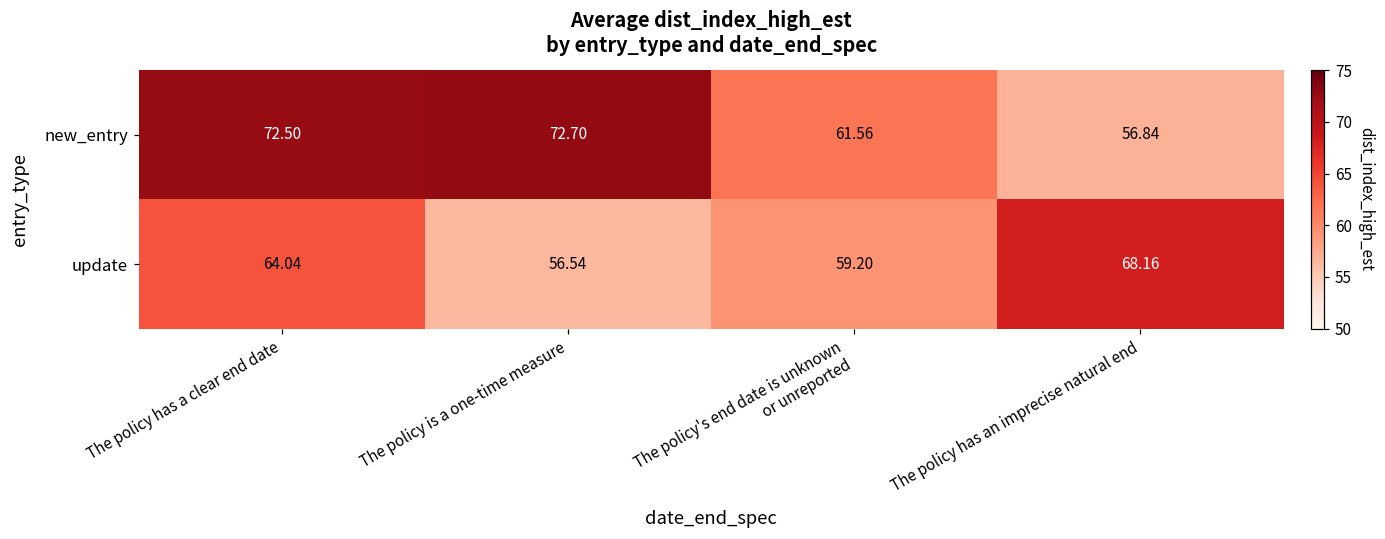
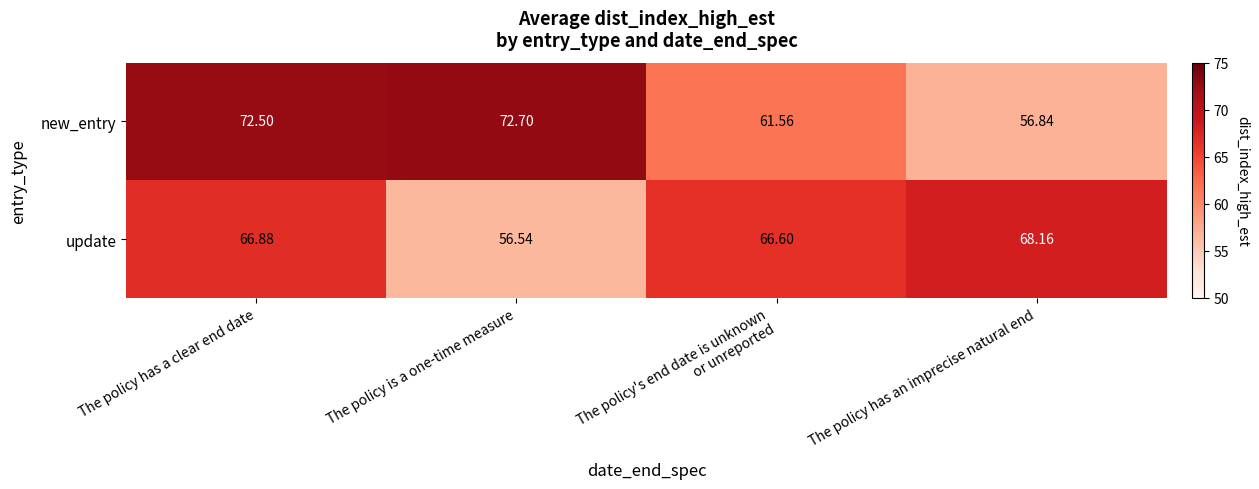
update, The policy has a clear end date: 64.04 -> 66.88
update, The policy's end date is unknown or unreported: 59.20 -> 66.60
